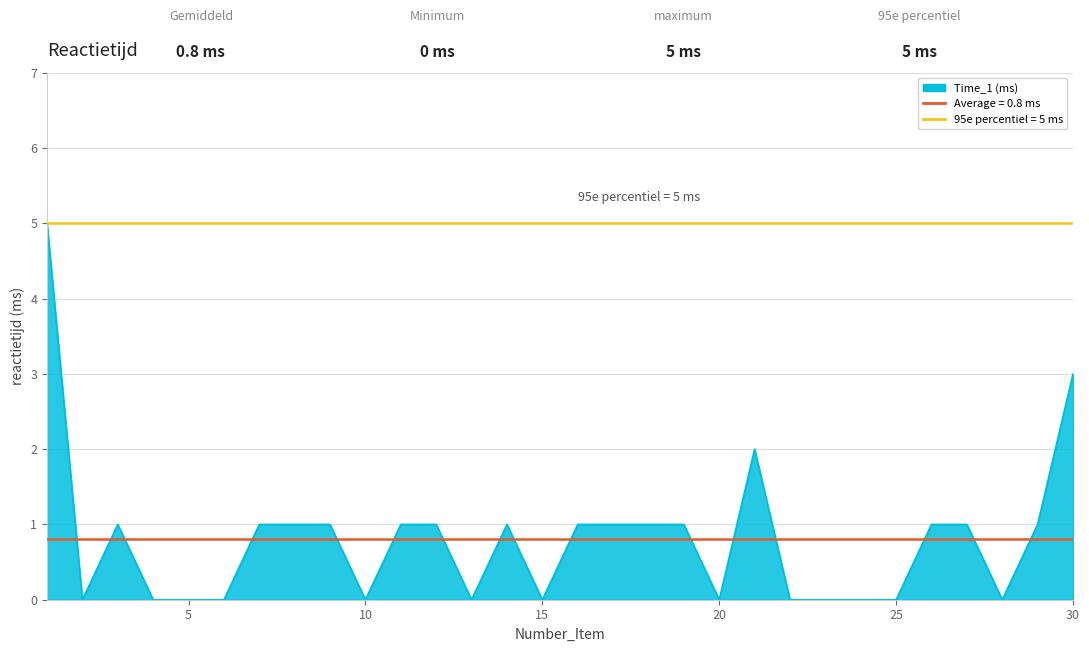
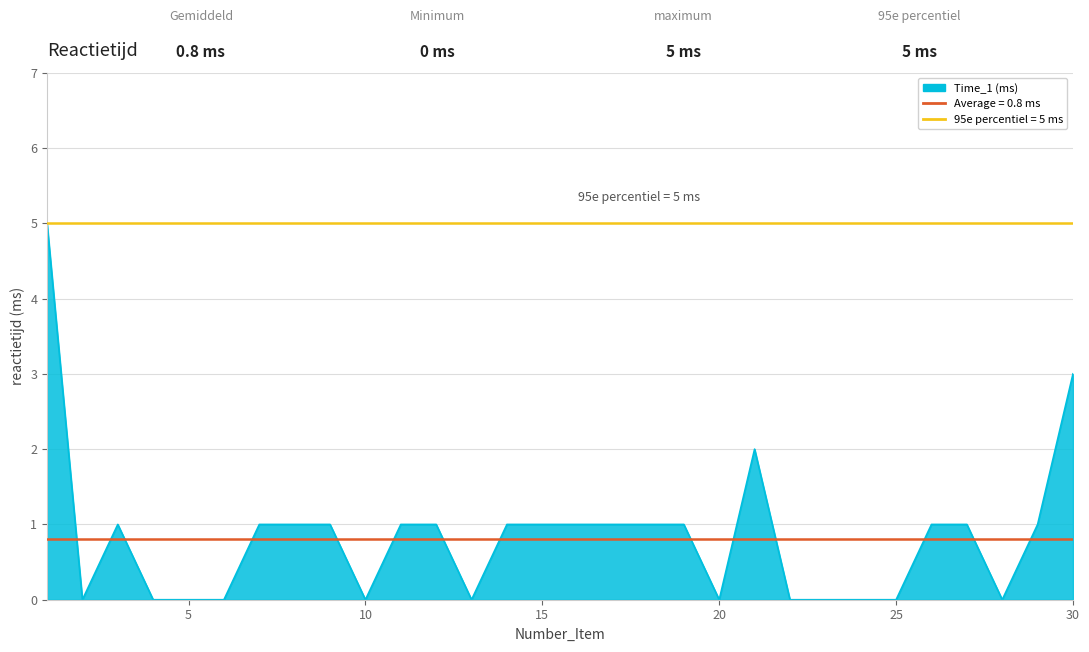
15: 0 -> 1
